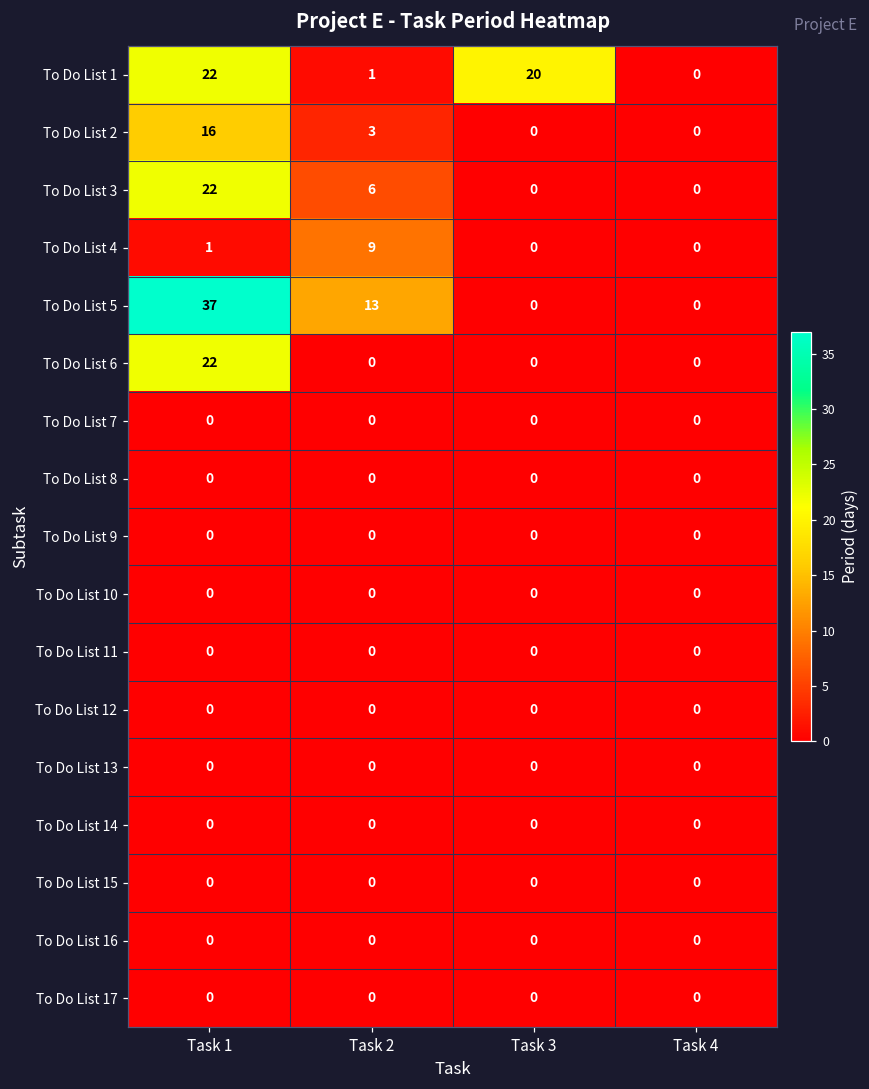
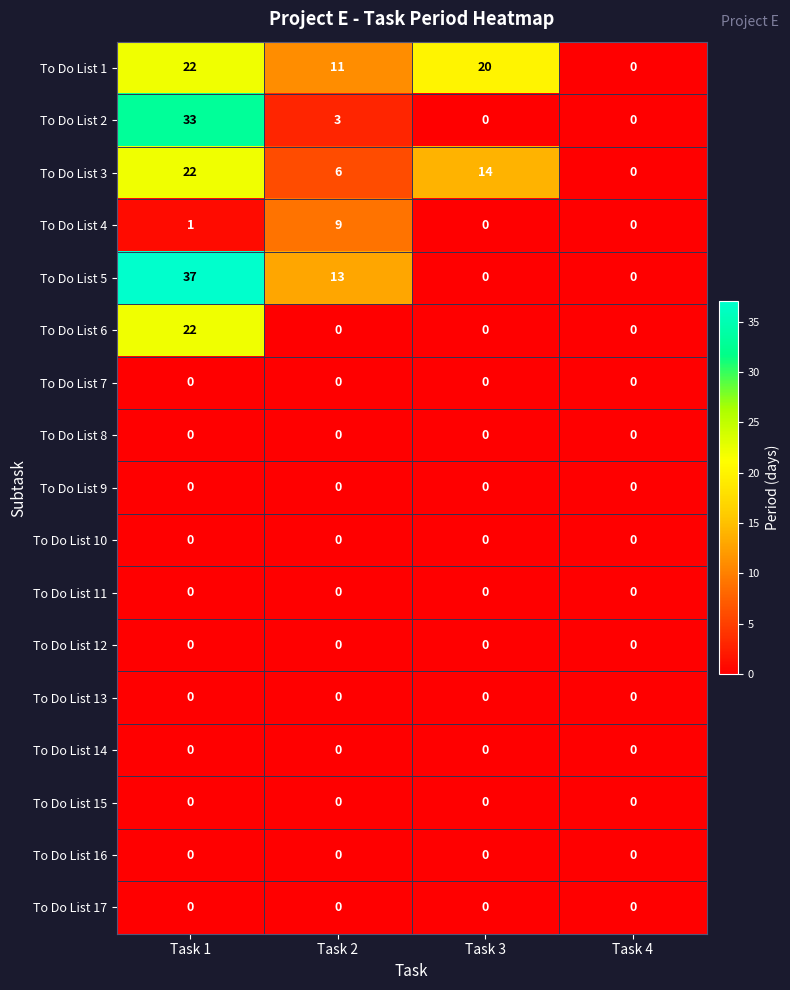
To Do List 1, Task 2: 1 -> 11
To Do List 2, Task 1: 16 -> 33
To Do List 3, Task 3: 0 -> 14
